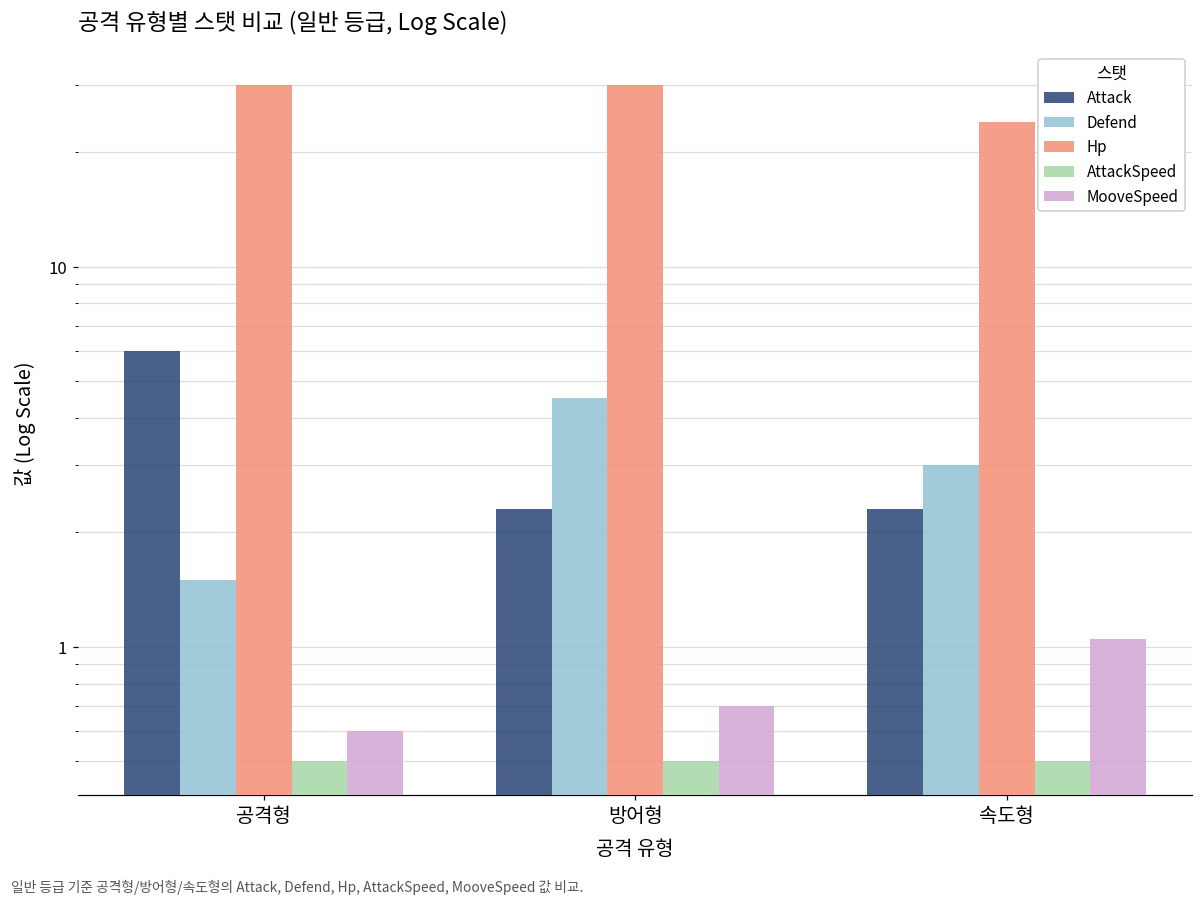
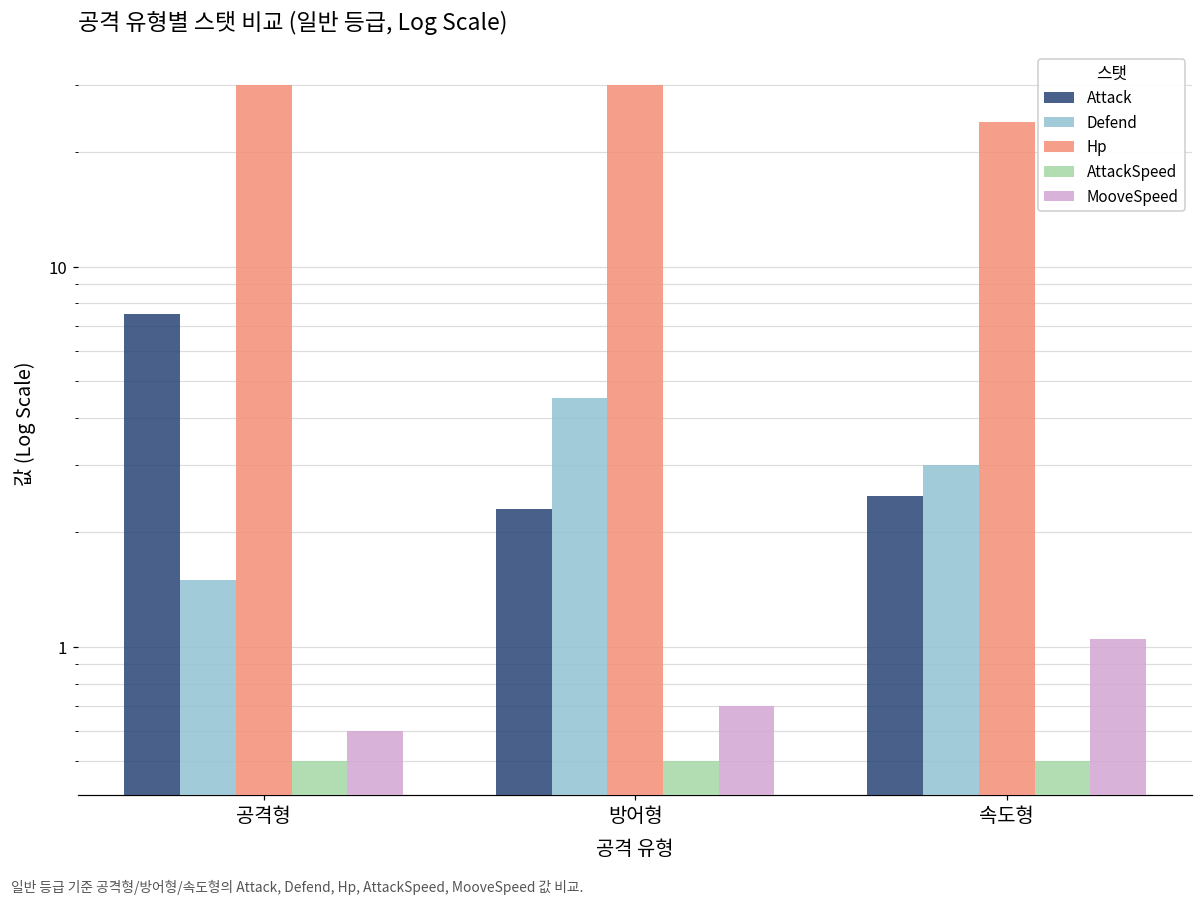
Attack, 공격형: 6.0 -> 7.5
Attack, 속도형: 2.3 -> 2.5
